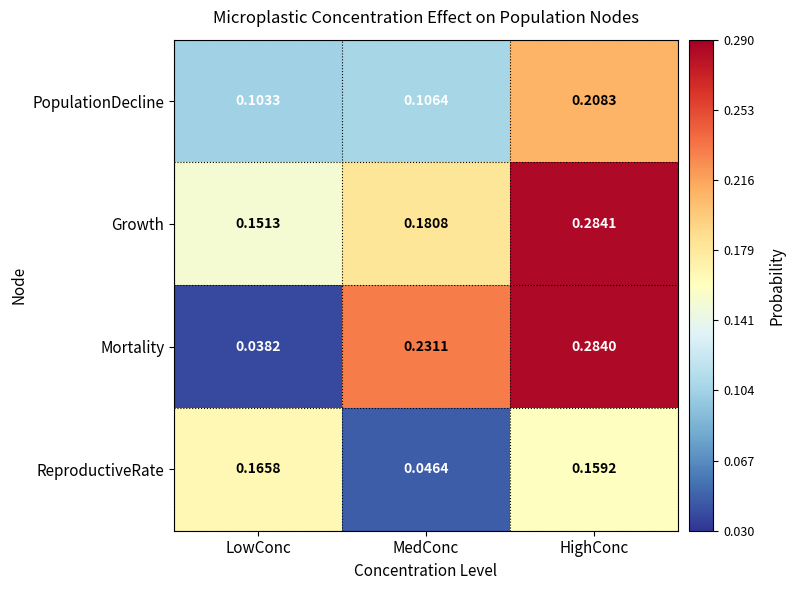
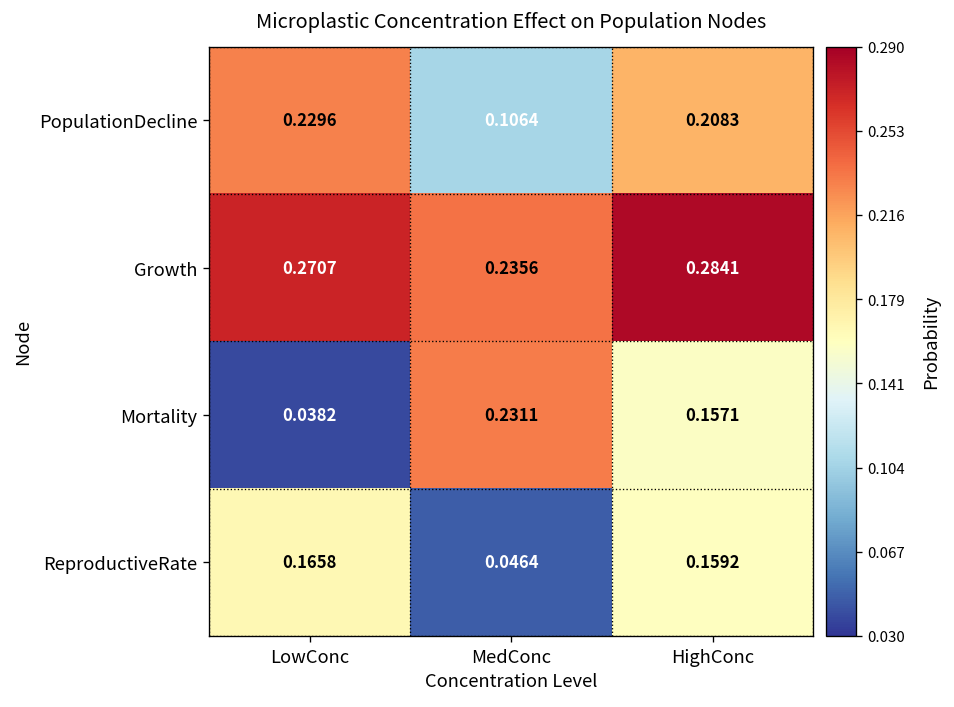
PopulationDecline, LowConc: 0.1033 -> 0.2296
Growth, LowConc: 0.1513 -> 0.2707
Growth, MedConc: 0.1808 -> 0.2356
Mortality, HighConc: 0.2840 -> 0.1571
